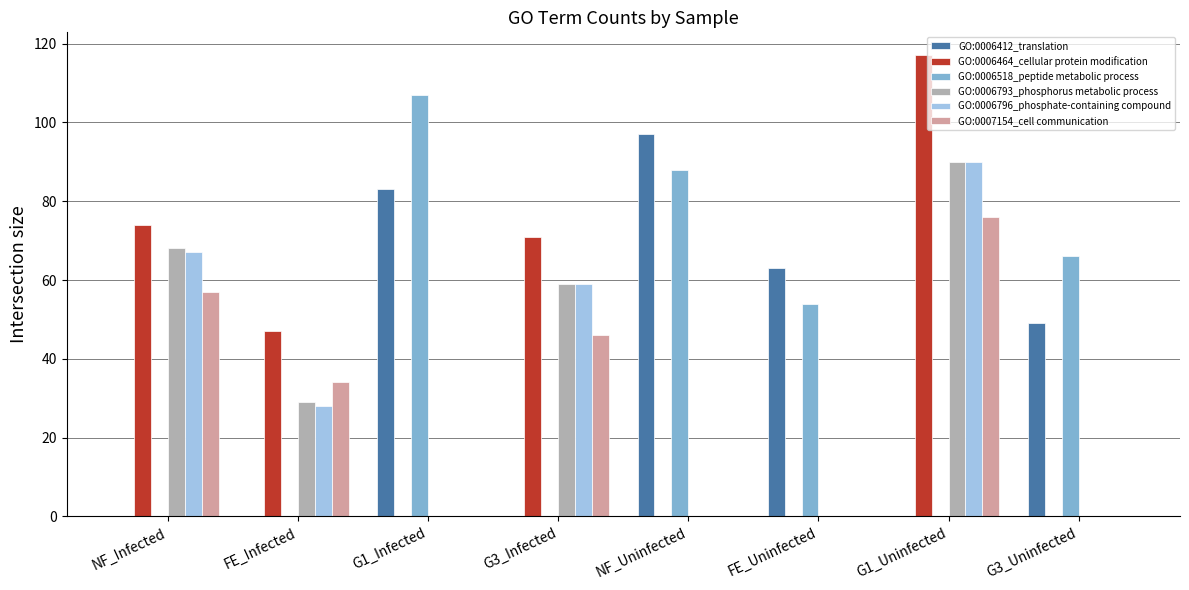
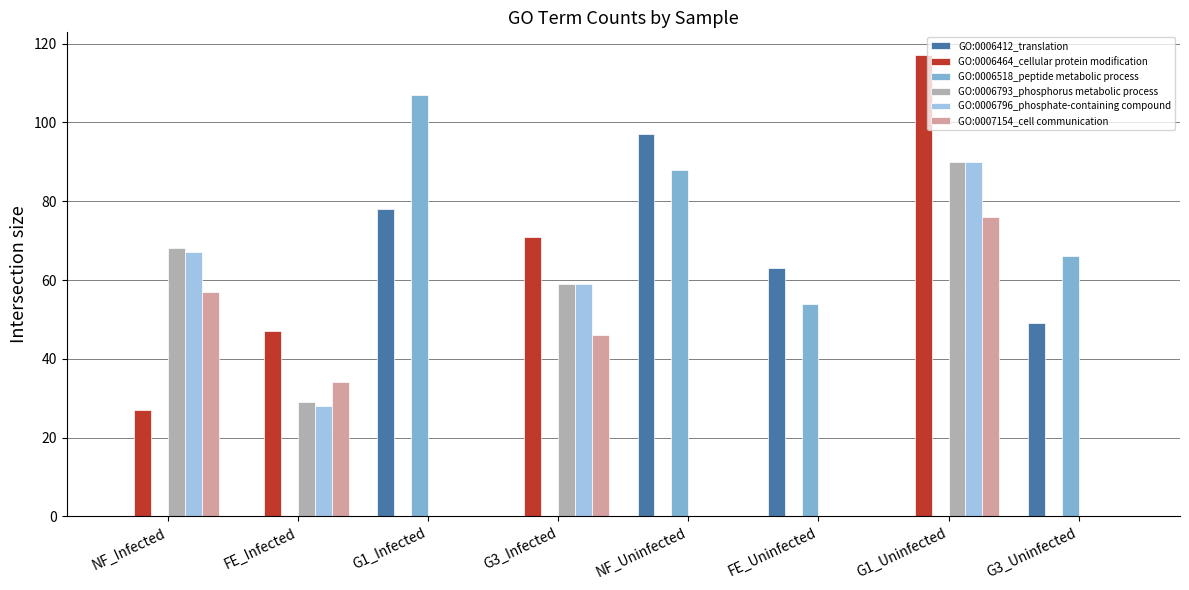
GO:0006464_cellular protein modification, NF_Infected: 74 -> 27
GO:0006412_translation, G1_Infected: 83 -> 78
